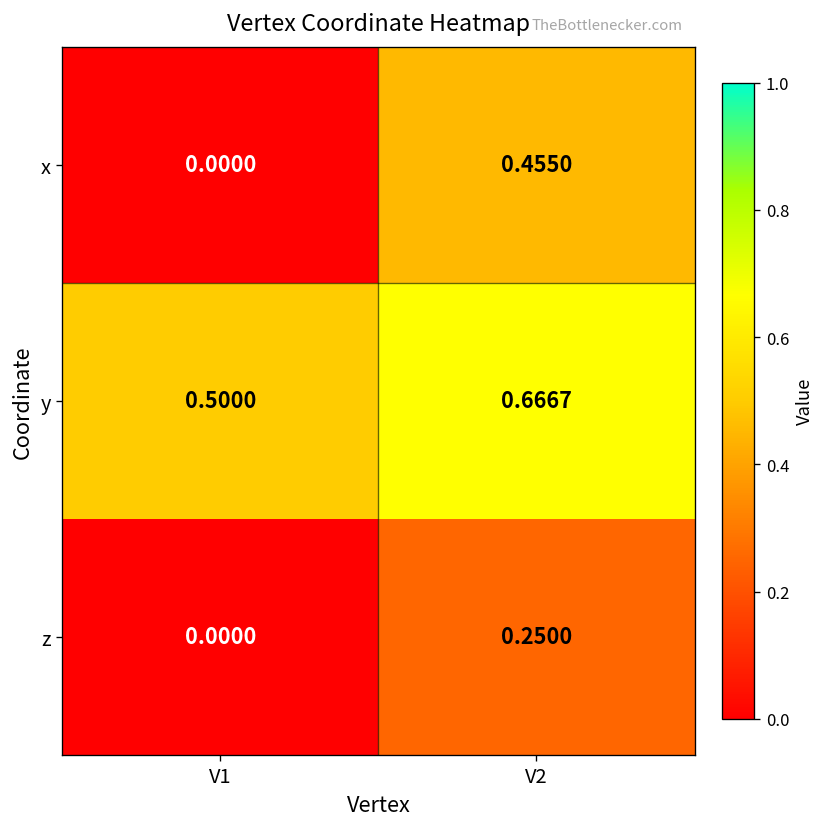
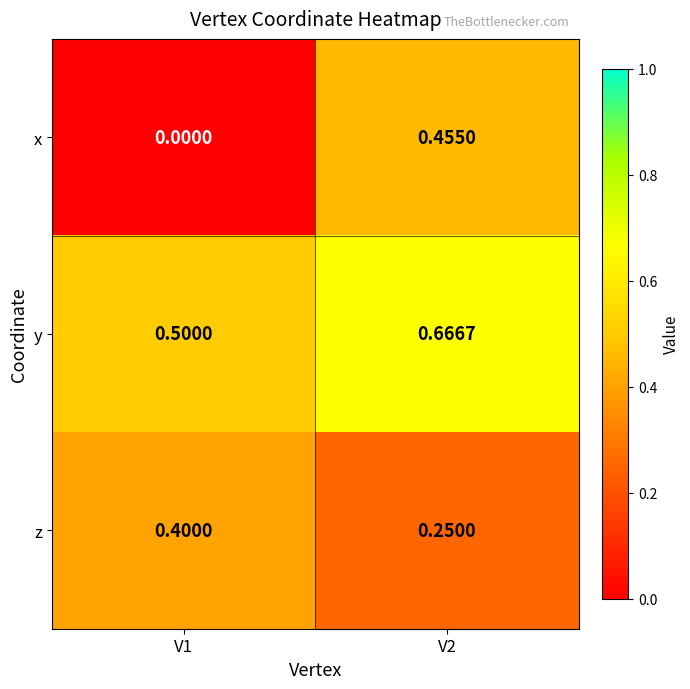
z, V1: 0.0000 -> 0.4000
